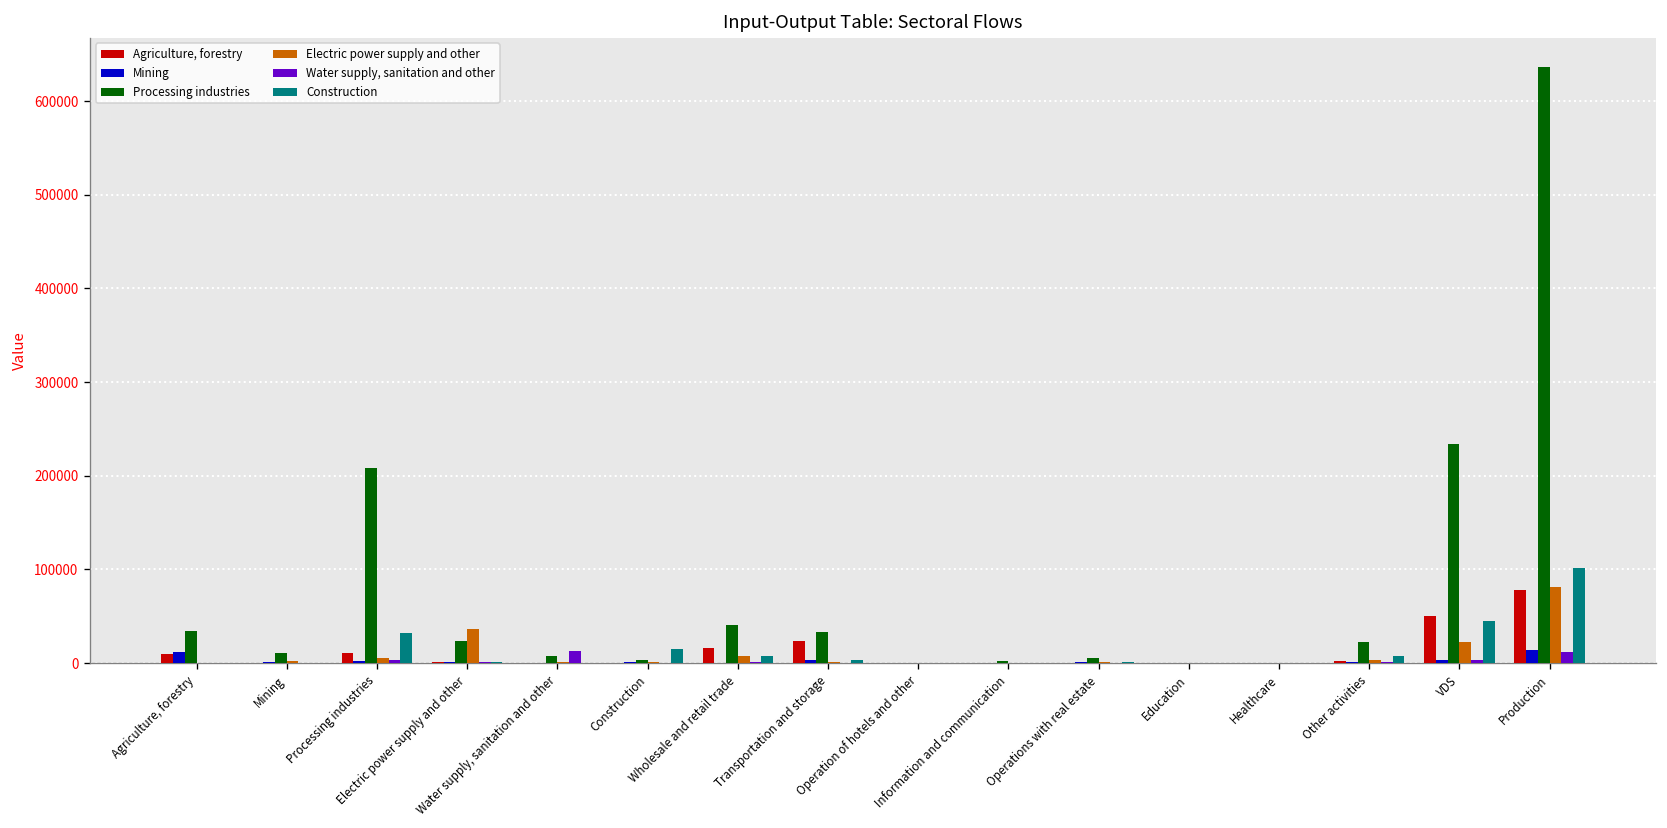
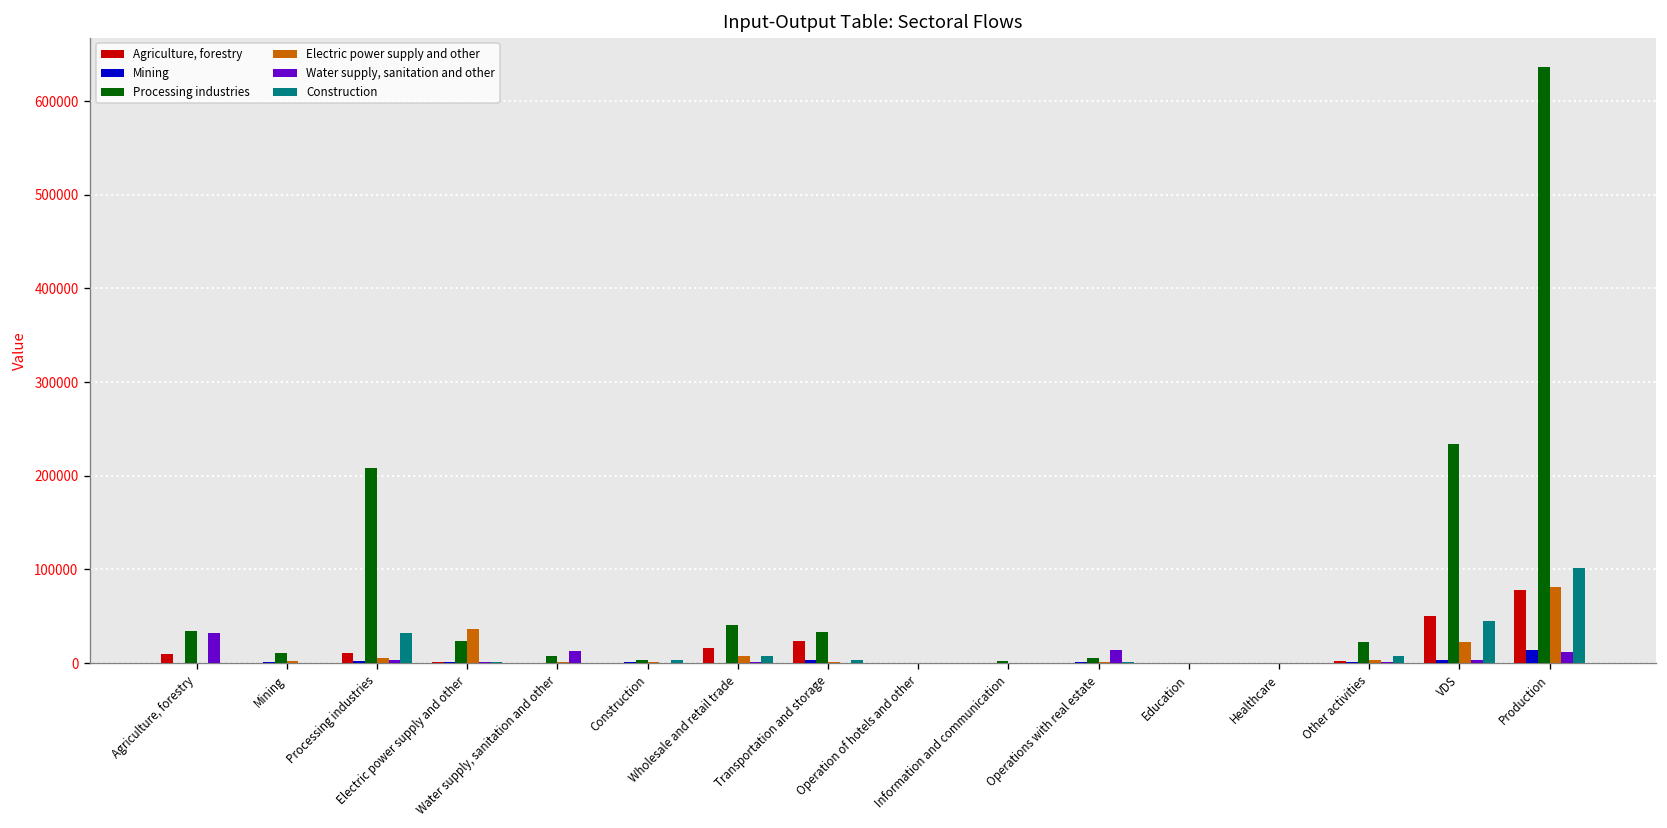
Mining, Agriculture, forestry: 10000 -> 0
Water supply, sanitation and other, Agriculture, forestry: 0 -> 30000
Construction, Construction: 10000 -> 0
Water supply, sanitation and other, Operations with real estate: 0 -> 10000
